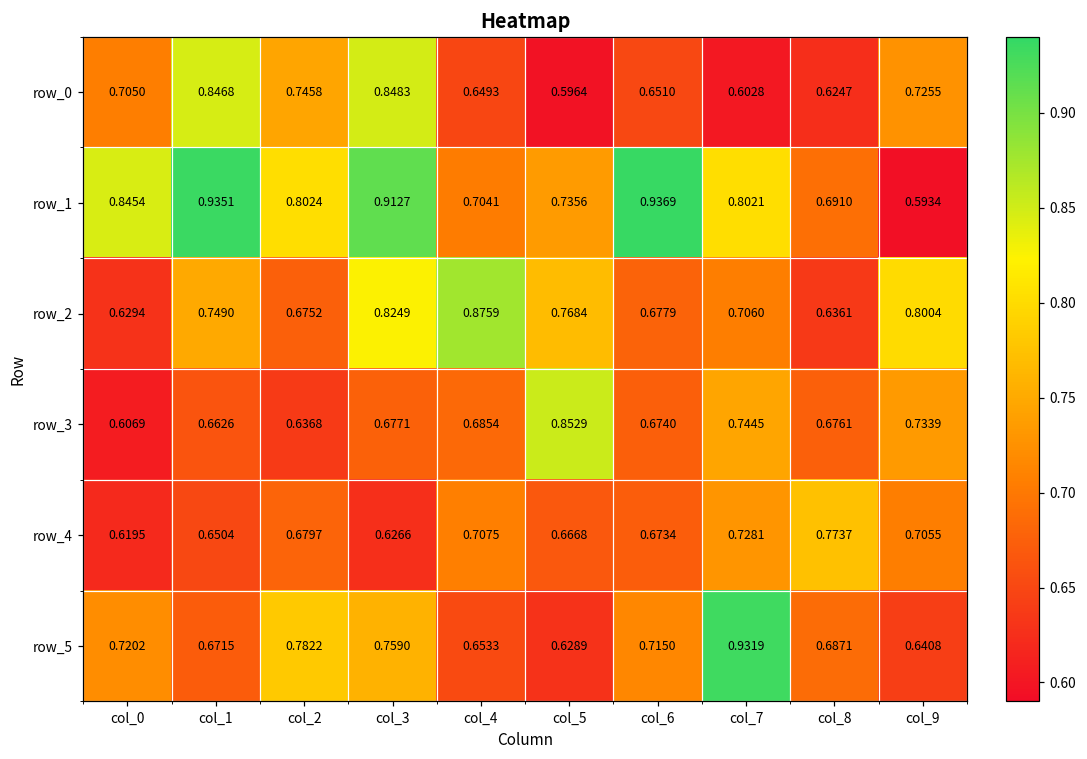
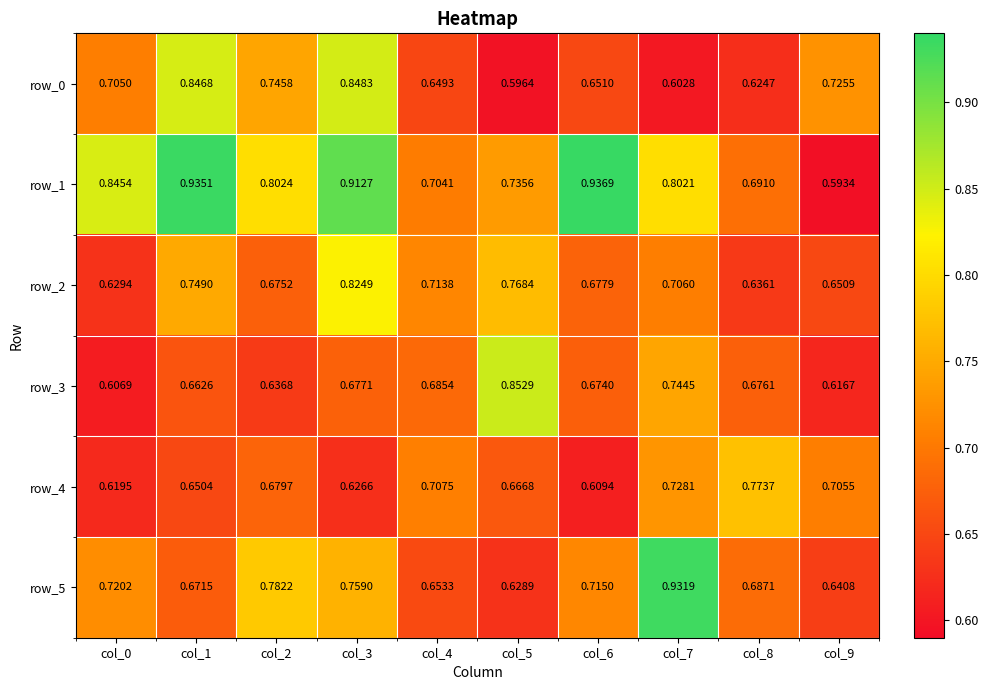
row_2, col_4: 0.8759 -> 0.7138
row_2, col_9: 0.8004 -> 0.6509
row_3, col_9: 0.7339 -> 0.6167
row_4, col_6: 0.6734 -> 0.6094
